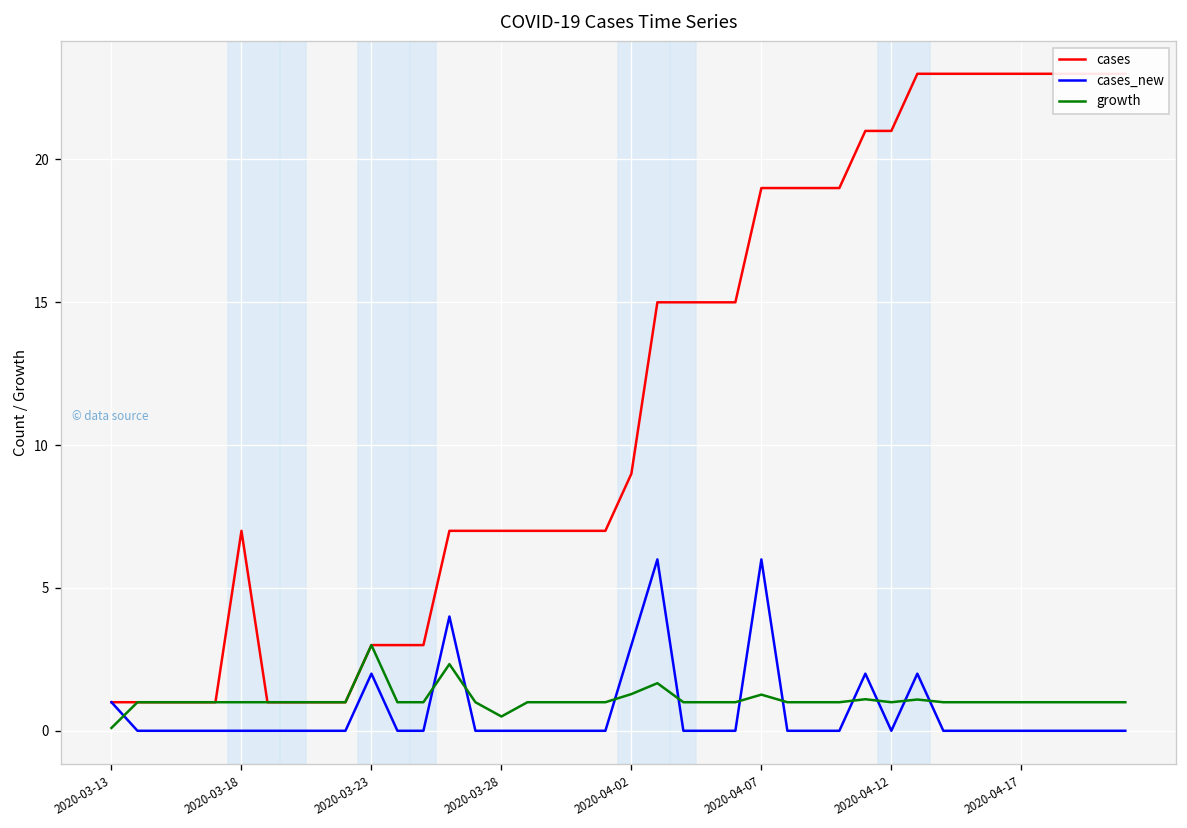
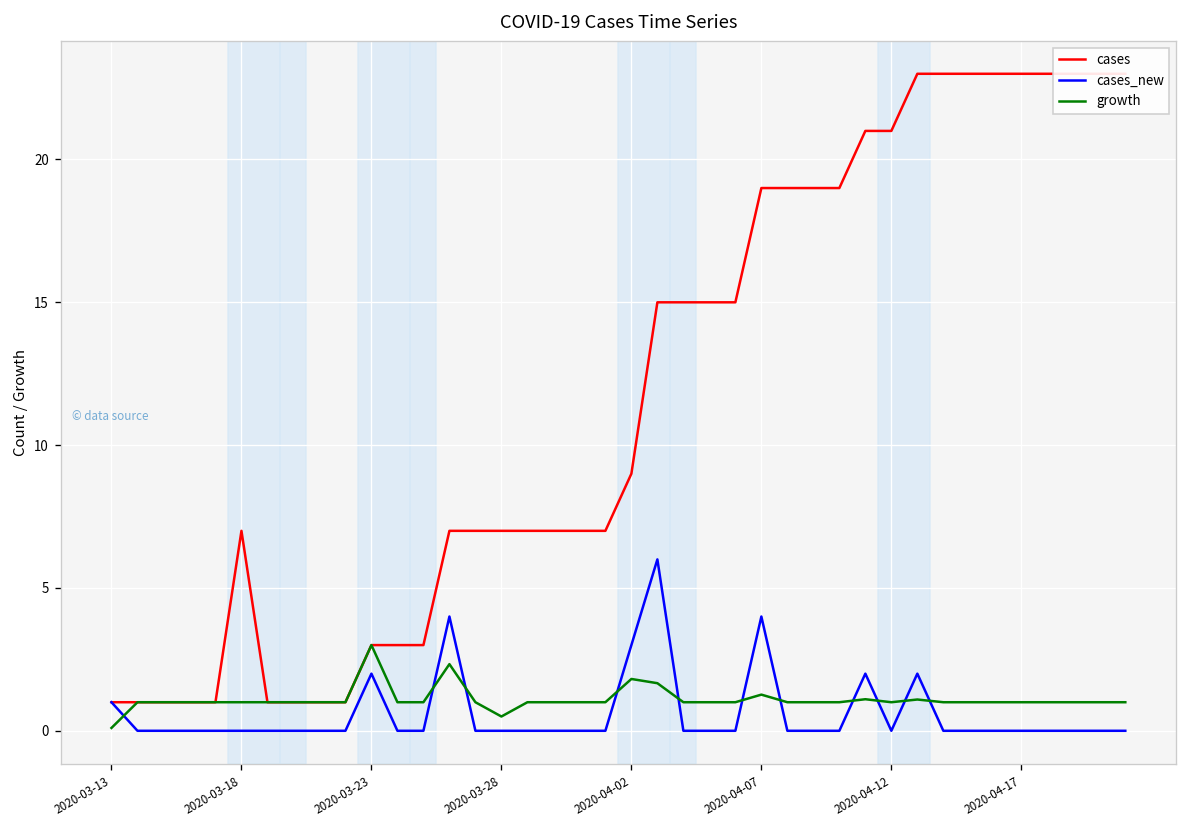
growth, 2020-04-02: 1.3 -> 1.8
cases_new, 2020-04-07: 6 -> 4
